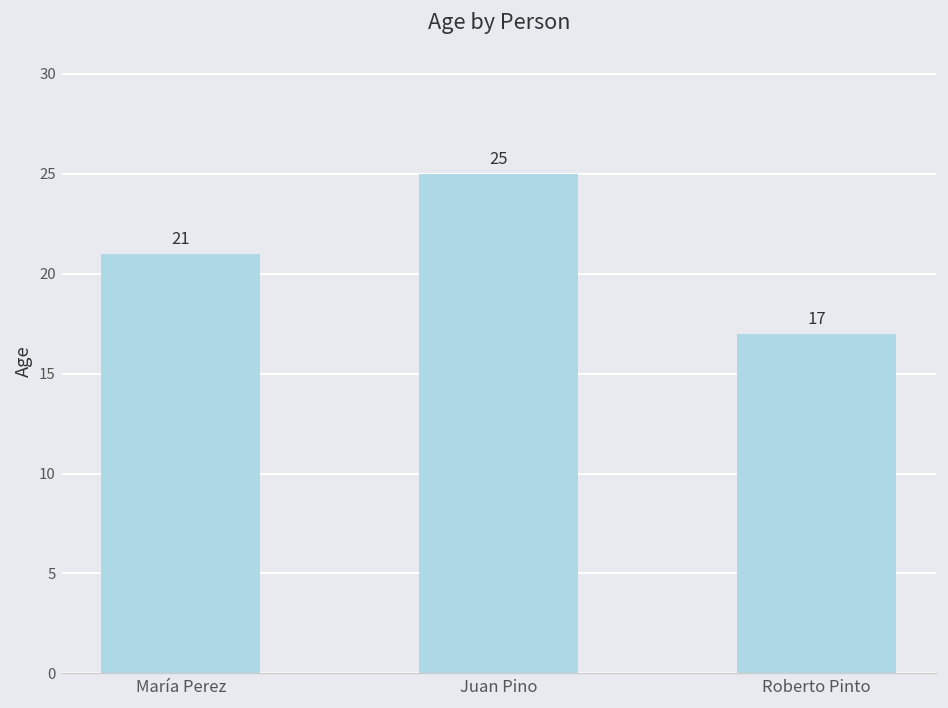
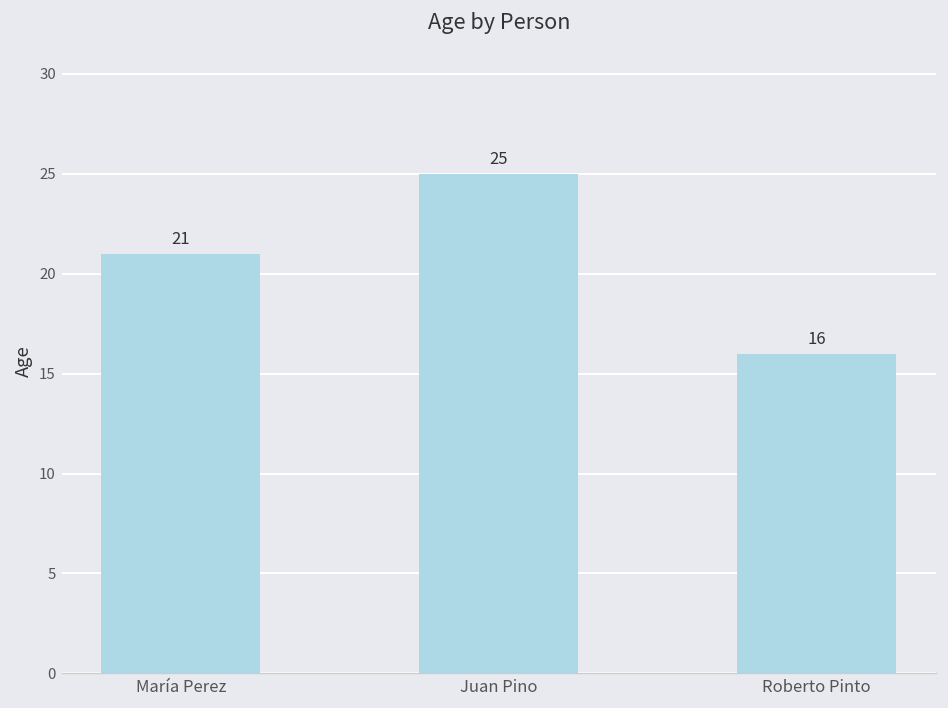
Roberto Pinto: 17 -> 16
